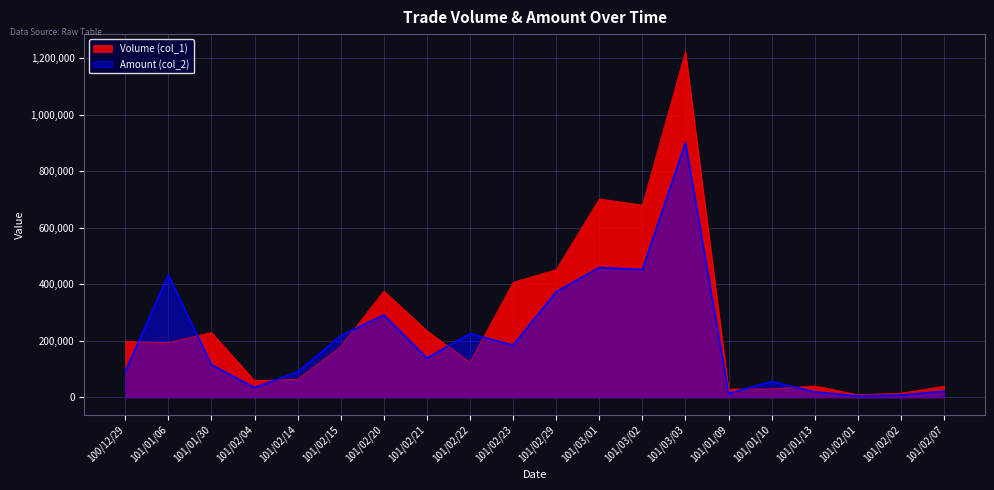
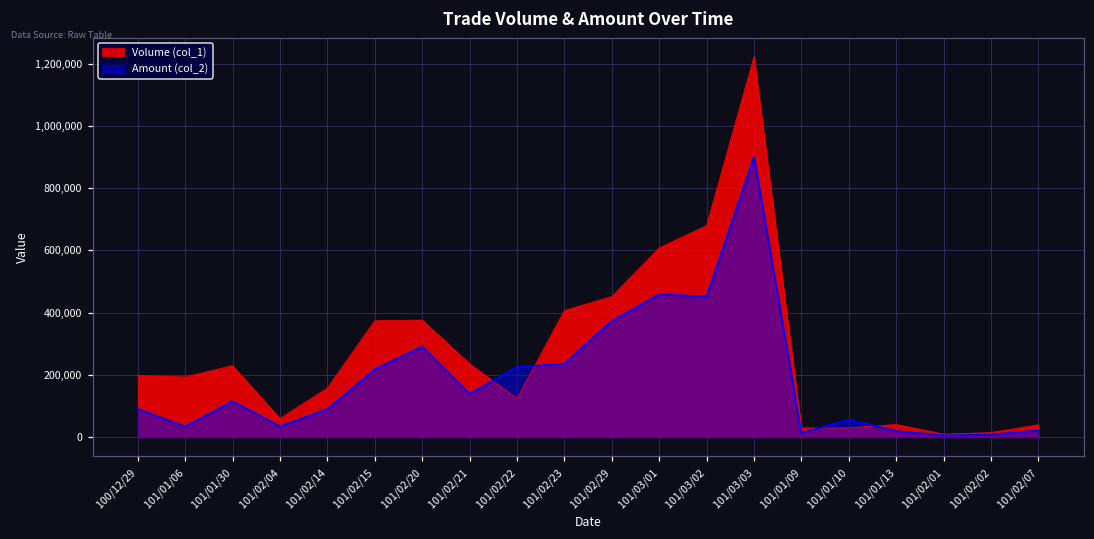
Amount (col_2), 101/01/06: 430,000 -> 30,000
Volume (col_1), 101/02/14: 60,000 -> 160,000
Volume (col_1), 101/02/15: 180,000 -> 370,000
Amount (col_2), 101/02/23: 180,000 -> 240,000
Volume (col_1), 101/03/01: 700,000 -> 610,000
